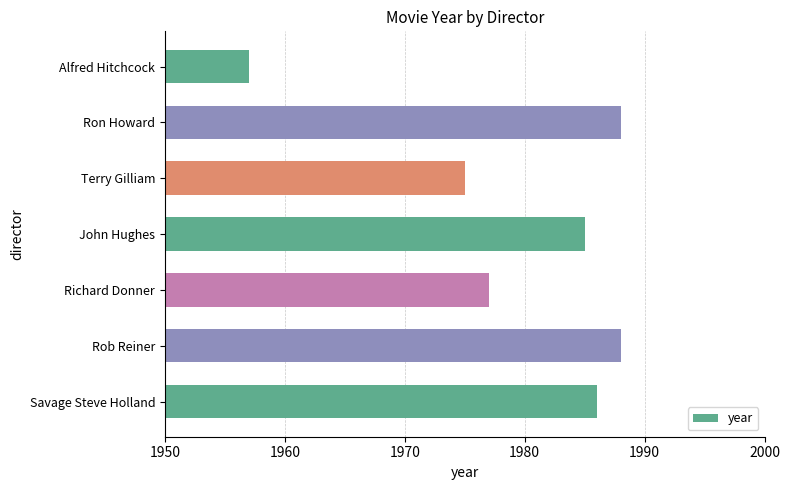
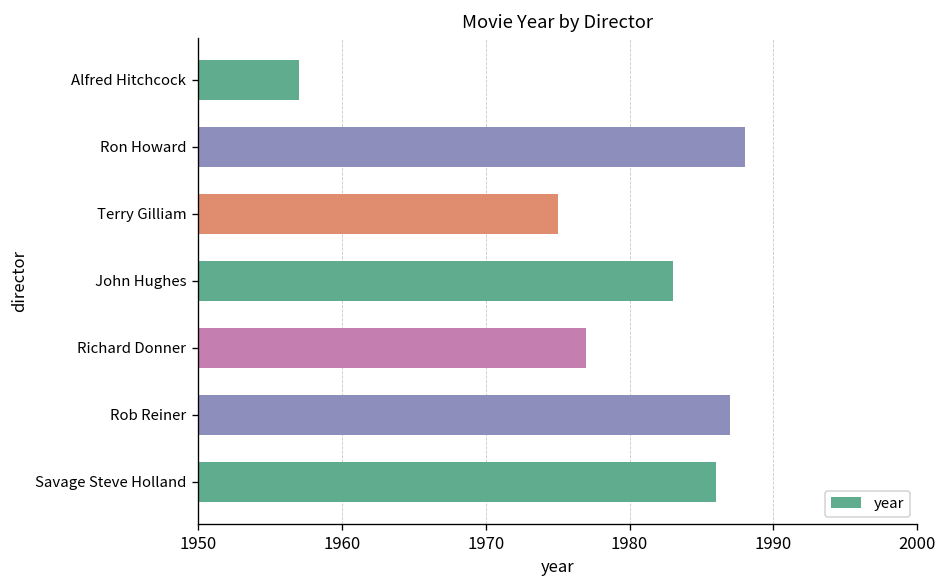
John Hughes: 1985 -> 1983
Rob Reiner: 1988 -> 1987
